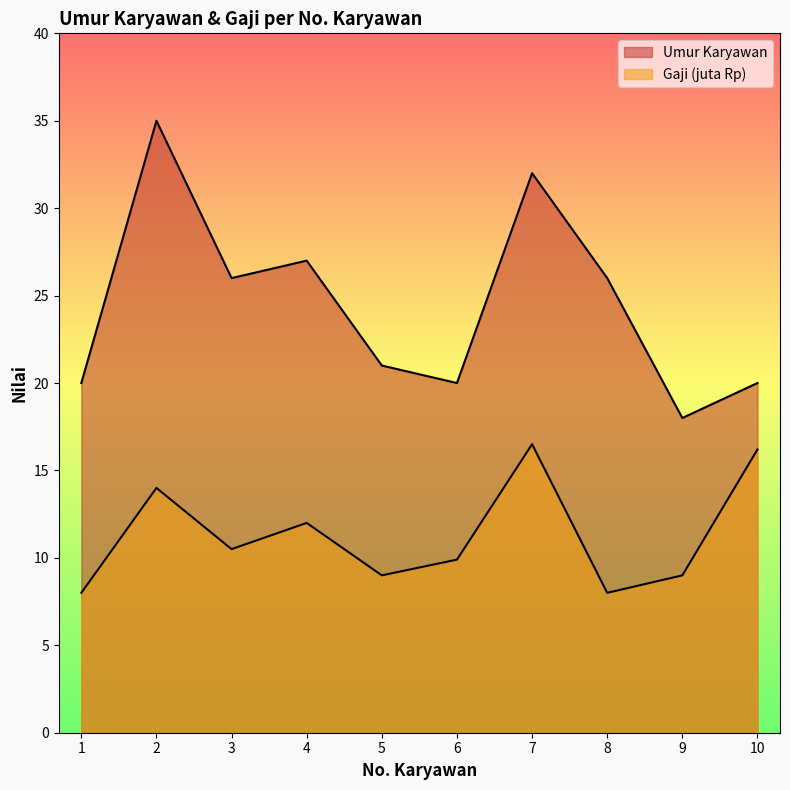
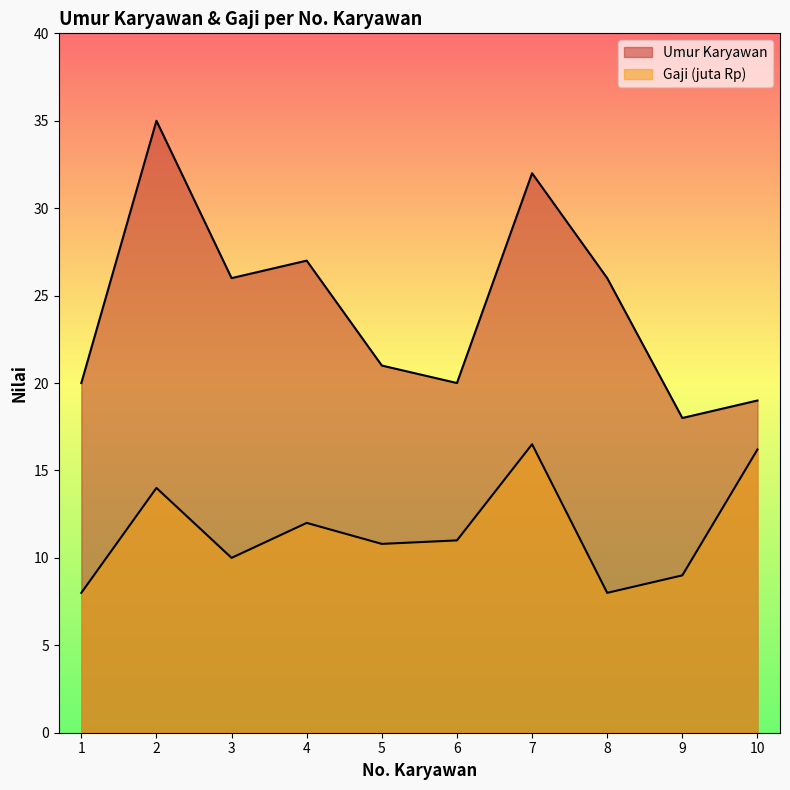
Gaji (juta Rp), 3: 10.5 -> 10.0
Gaji (juta Rp), 5: 9.0 -> 10.8
Gaji (juta Rp), 6: 9.9 -> 11.0
Umur Karyawan, 10: 20 -> 19
